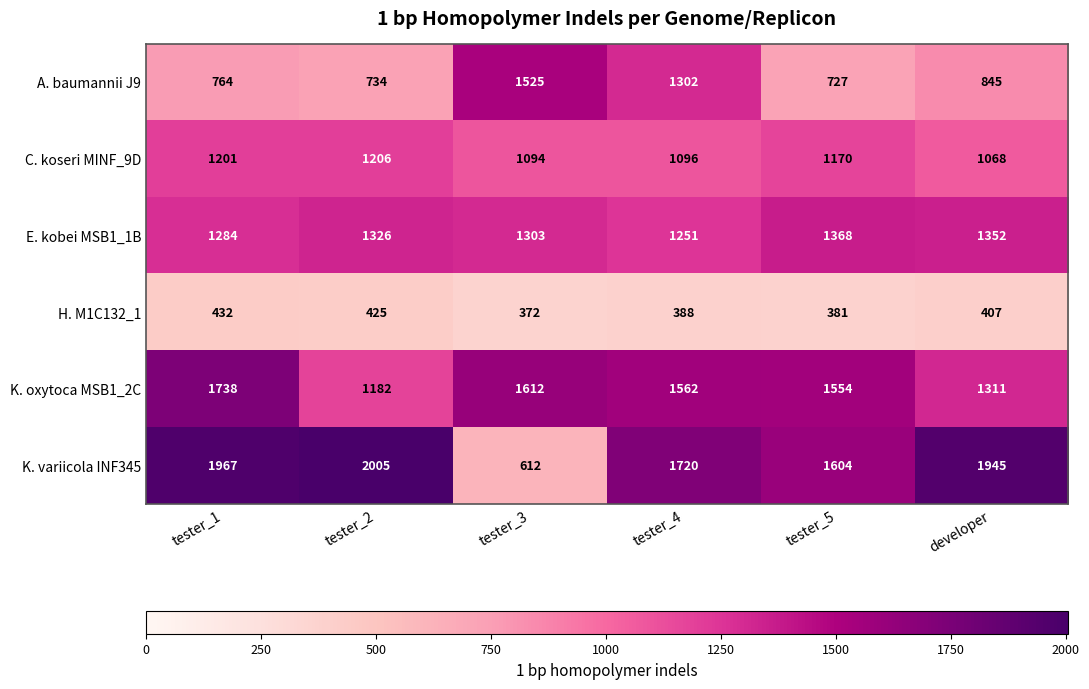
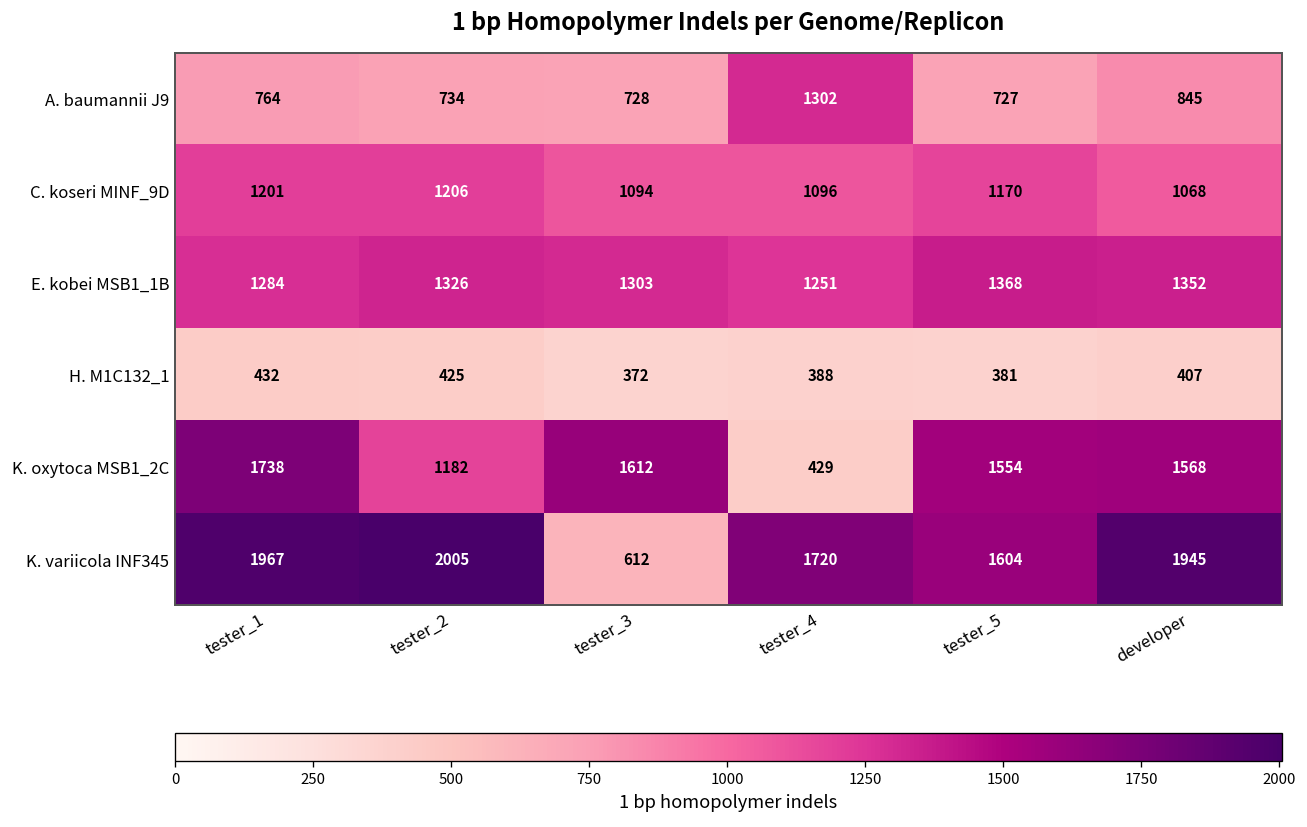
A. baumannii J9, tester_3: 1525 -> 728
K. oxytoca MSB1_2C, tester_4: 1562 -> 429
K. oxytoca MSB1_2C, developer: 1311 -> 1568
